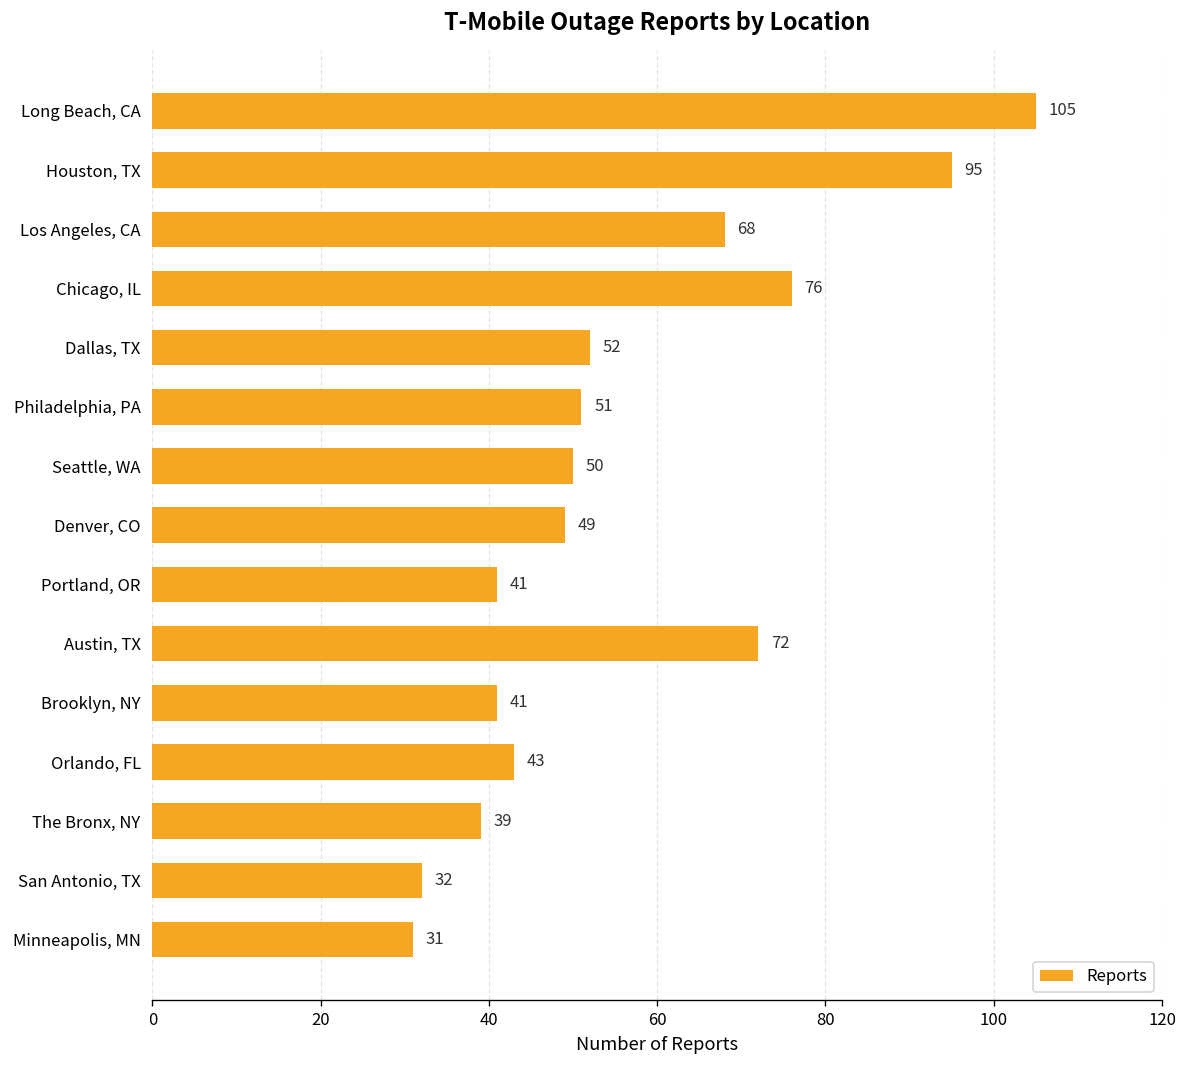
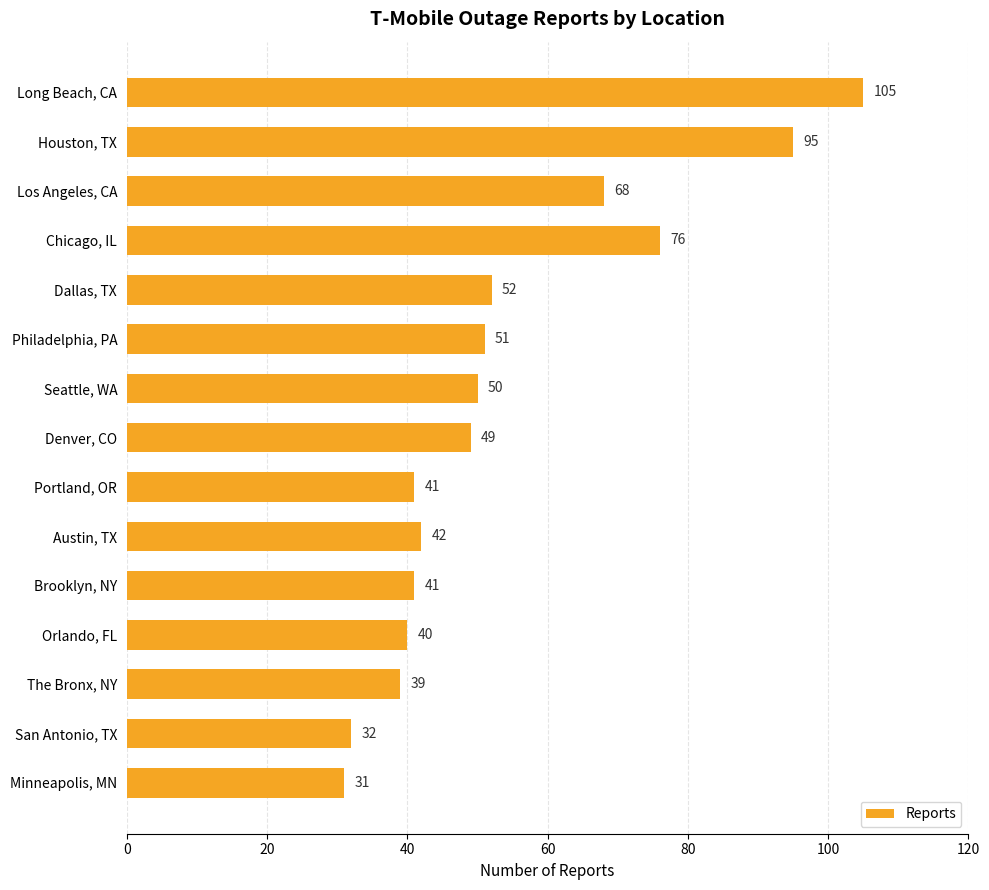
Austin, TX: 72 -> 42
Orlando, FL: 43 -> 40
